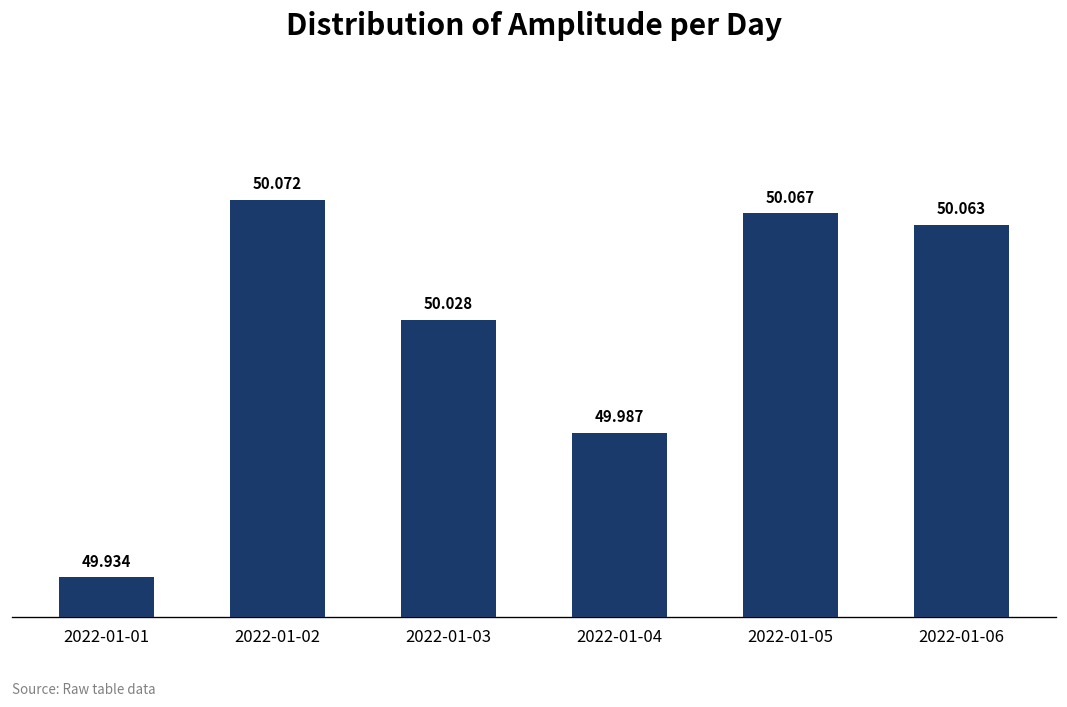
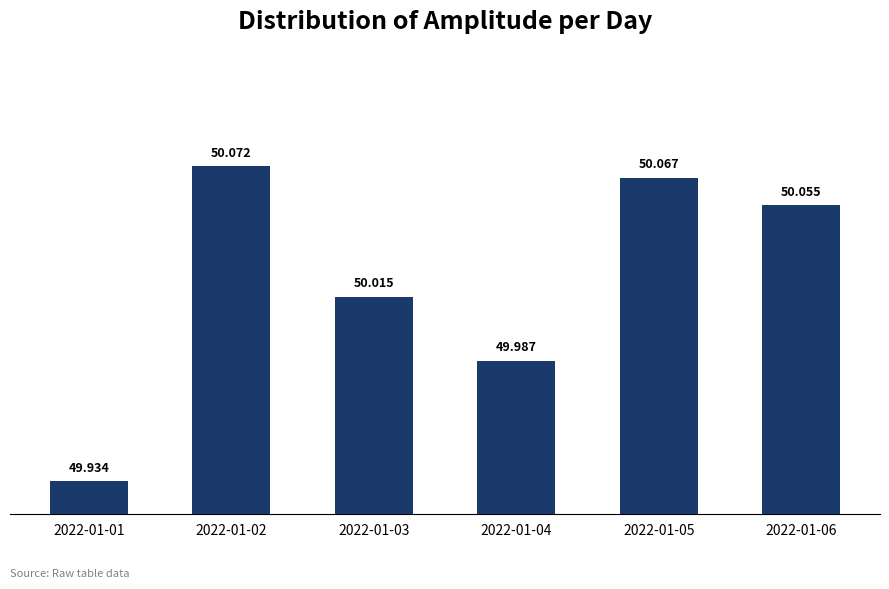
2022-01-03: 50.028 -> 50.015
2022-01-06: 50.063 -> 50.055
